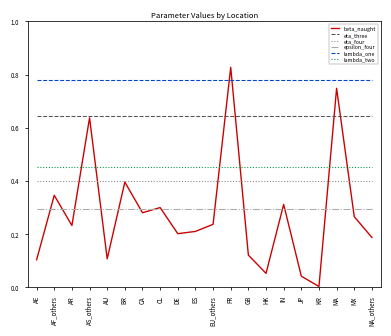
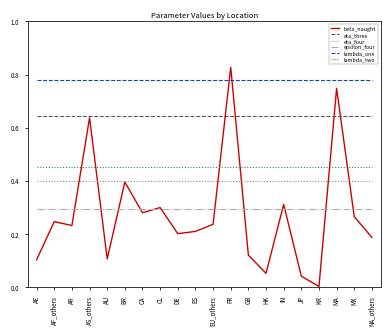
beta_naught, AF_others: 0.35 -> 0.25
